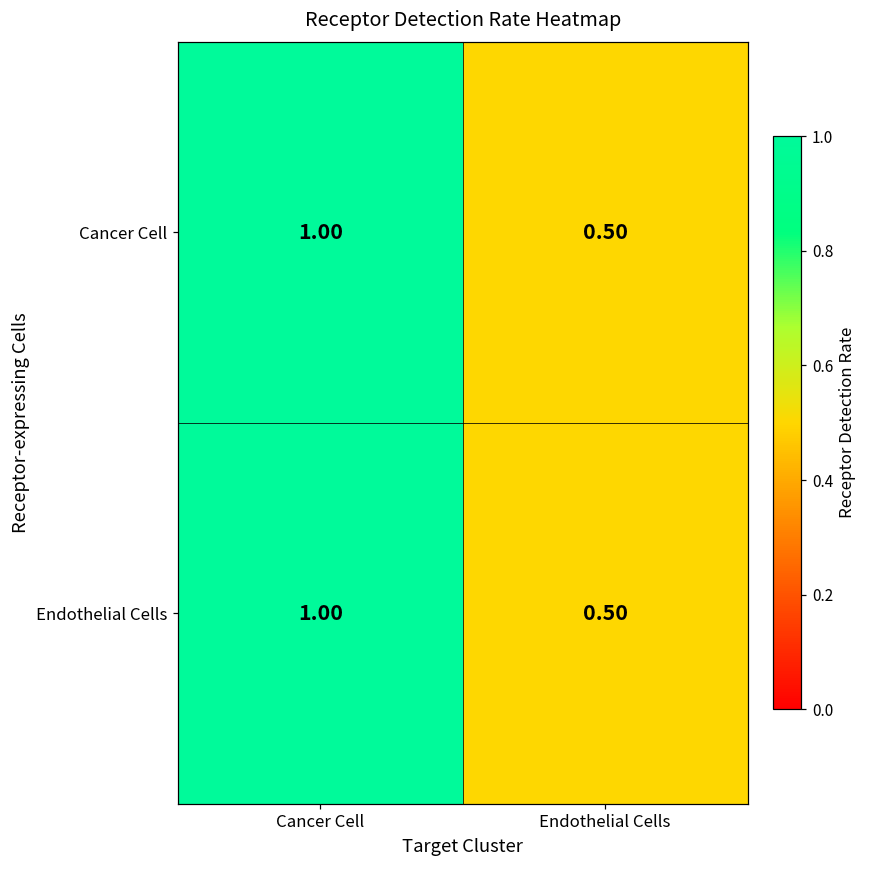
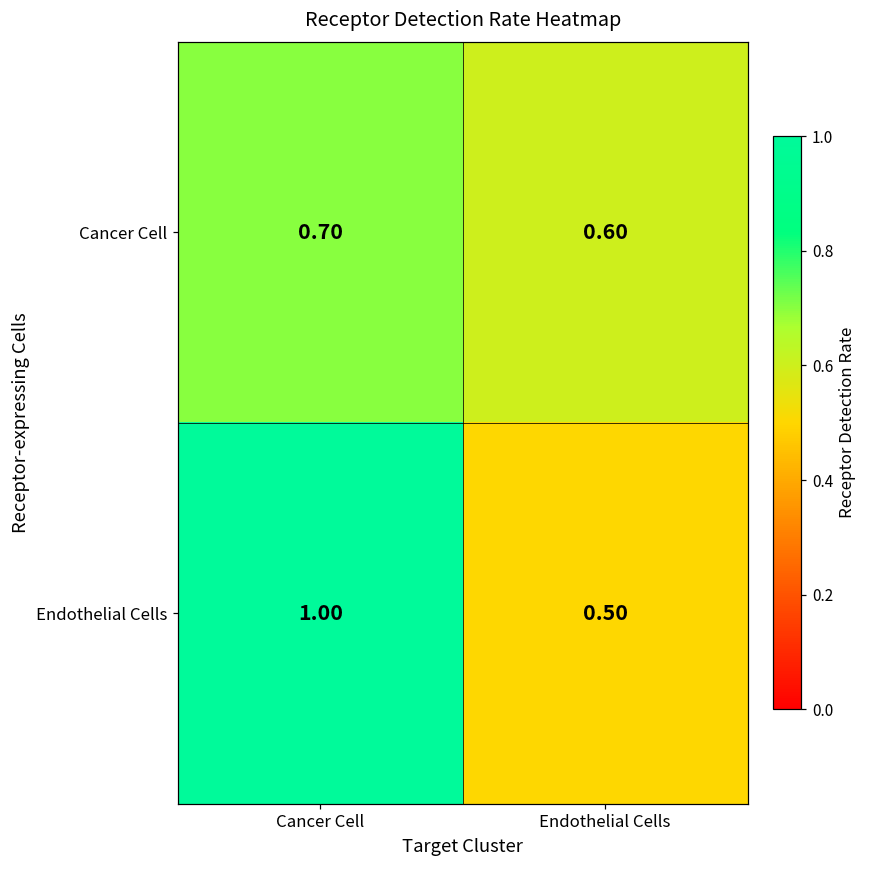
Cancer Cell, Cancer Cell: 1.00 -> 0.70
Cancer Cell, Endothelial Cells: 0.50 -> 0.60
